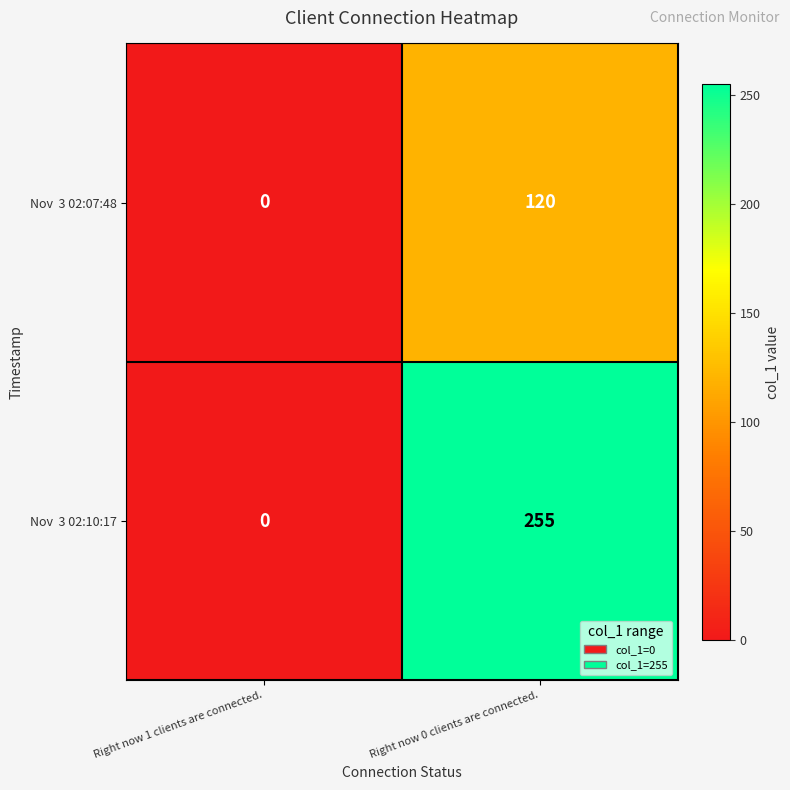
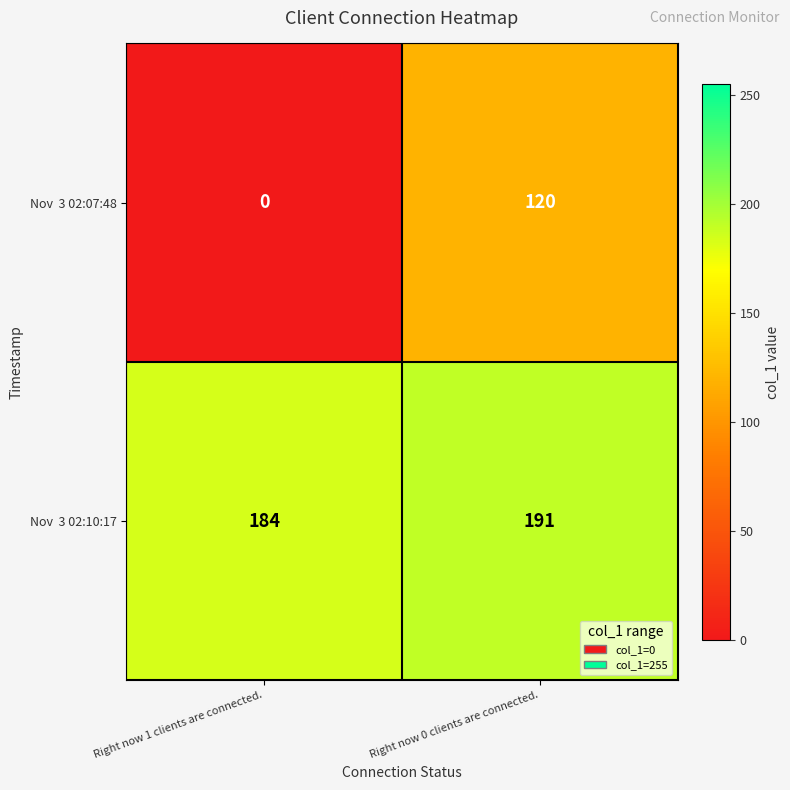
Nov 3 02:10:17, Right now 1 clients are connected.: 0 -> 184
Nov 3 02:10:17, Right now 0 clients are connected.: 255 -> 191
